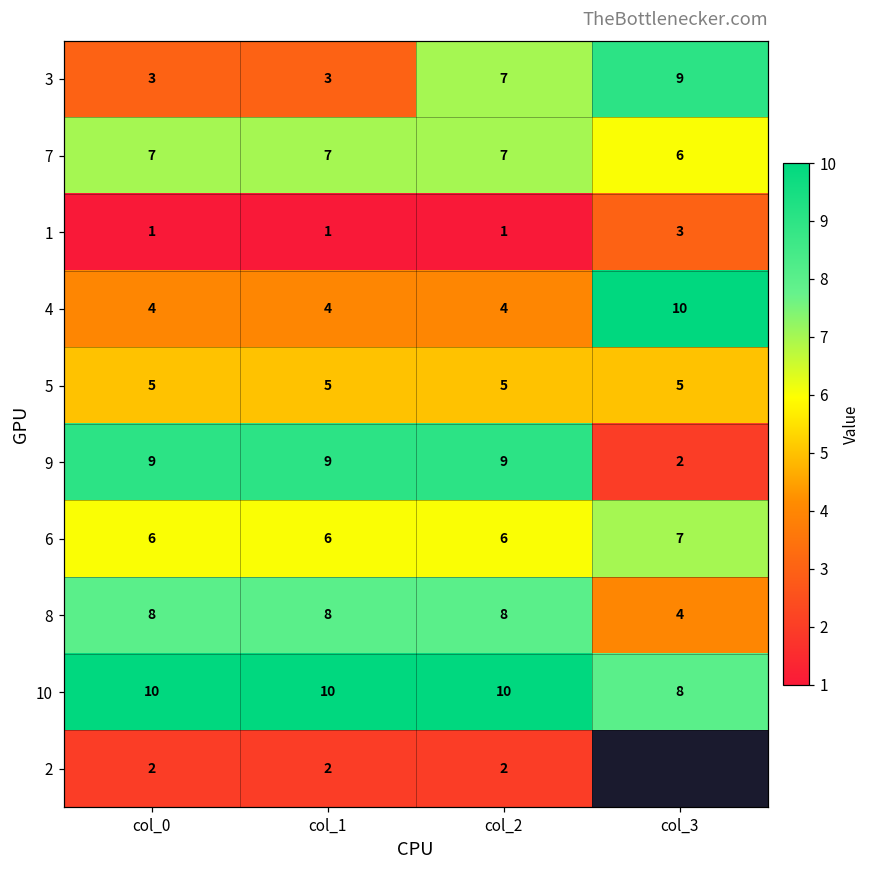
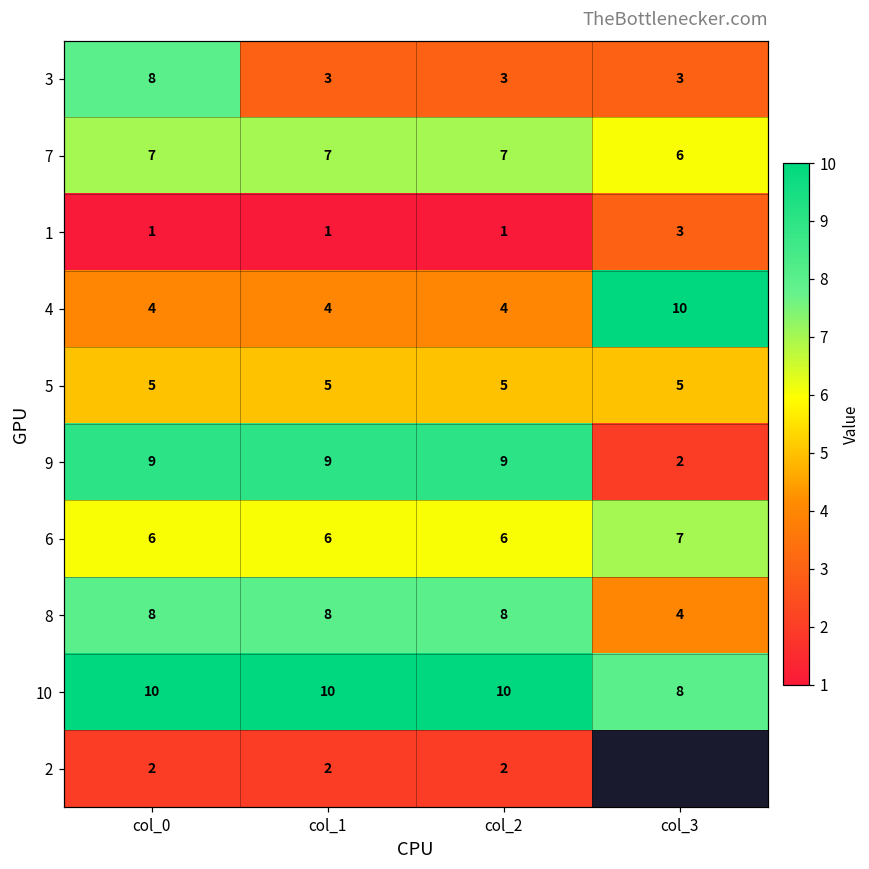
3, col_0: 3 -> 8
3, col_2: 7 -> 3
3, col_3: 9 -> 3
